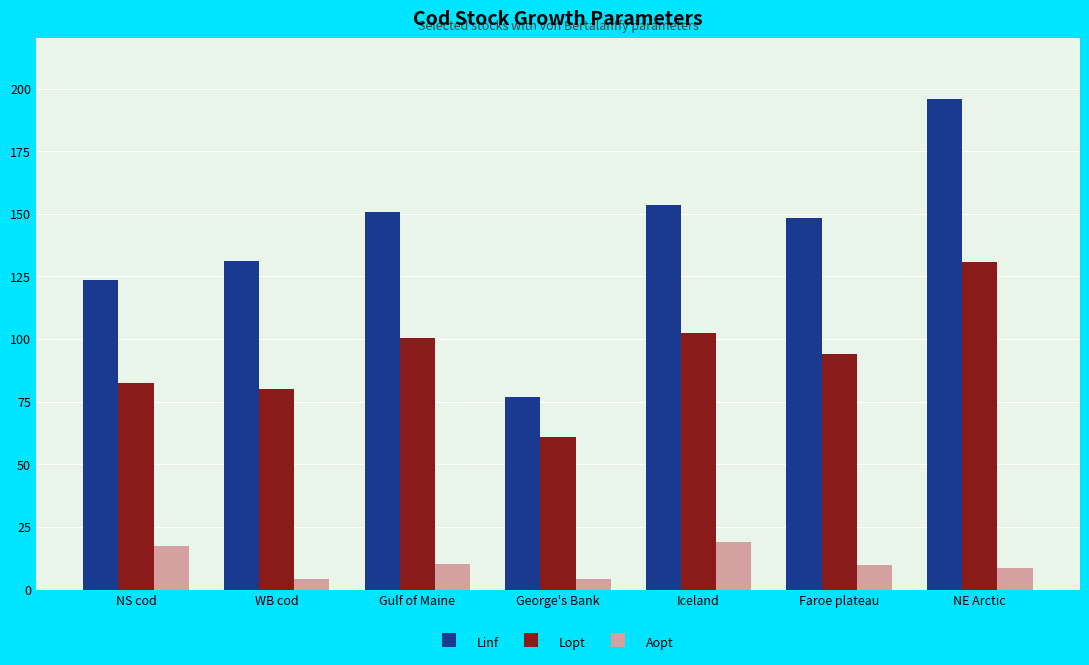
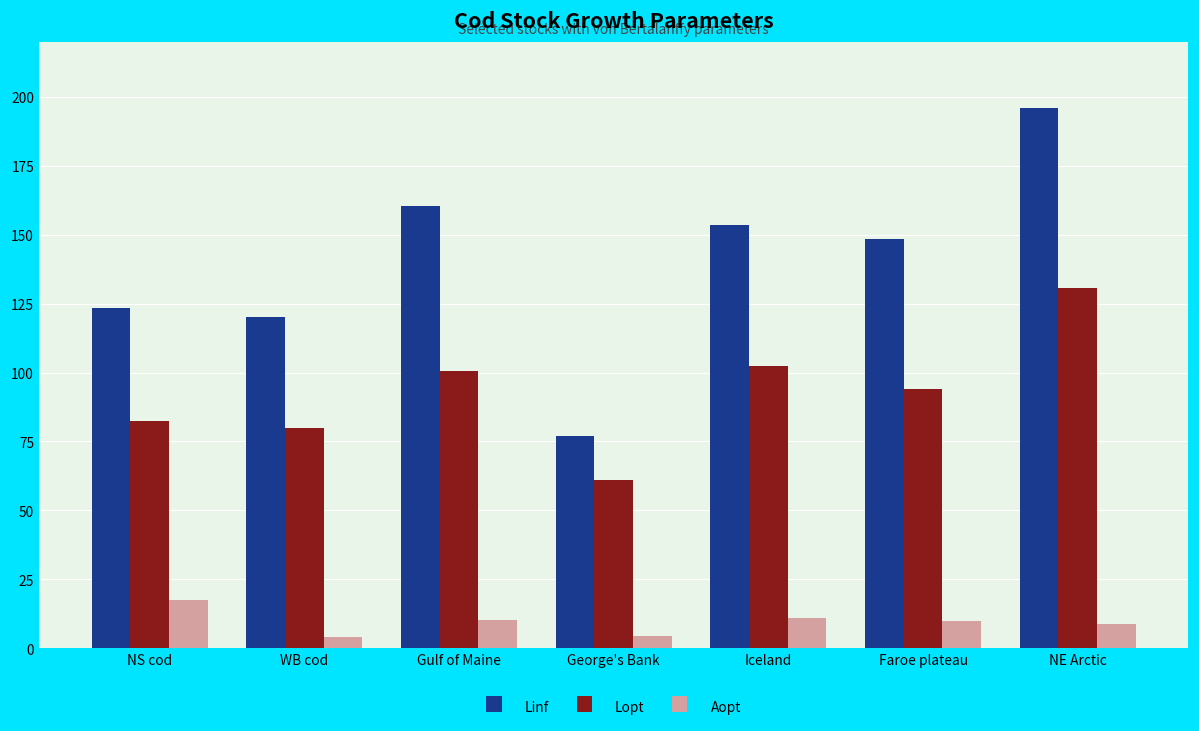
Linf, WB cod: 131 -> 120
Linf, Gulf of Maine: 151 -> 160
Aopt, Iceland: 19 -> 11
